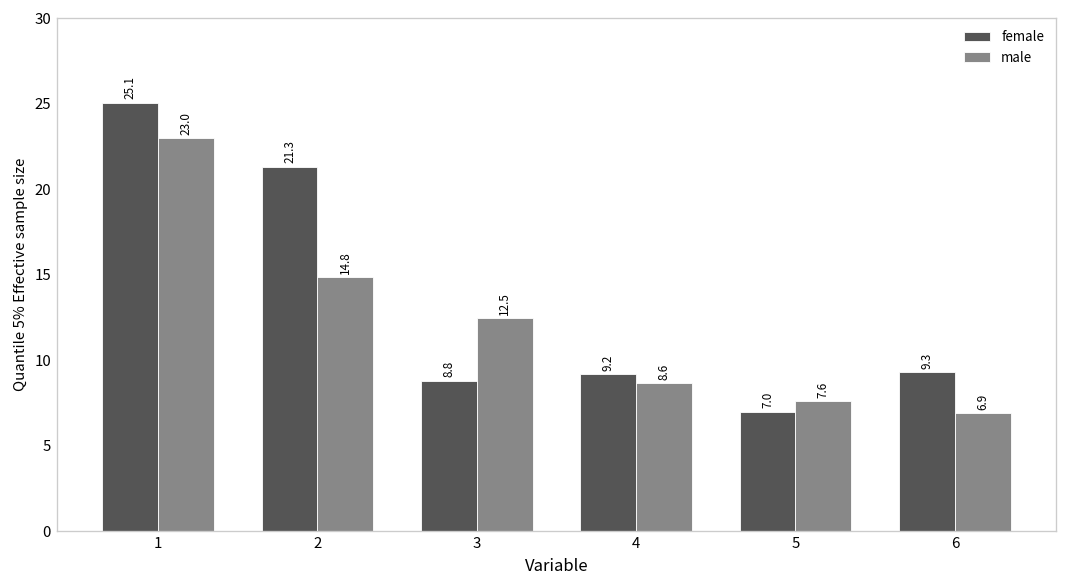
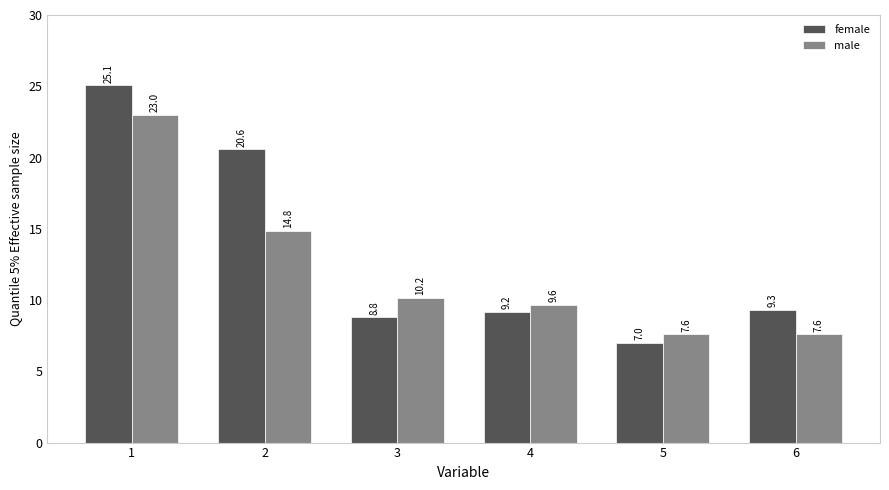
female, 2: 21.3 -> 20.6
male, 3: 12.5 -> 10.2
male, 4: 8.6 -> 9.6
male, 6: 6.9 -> 7.6
